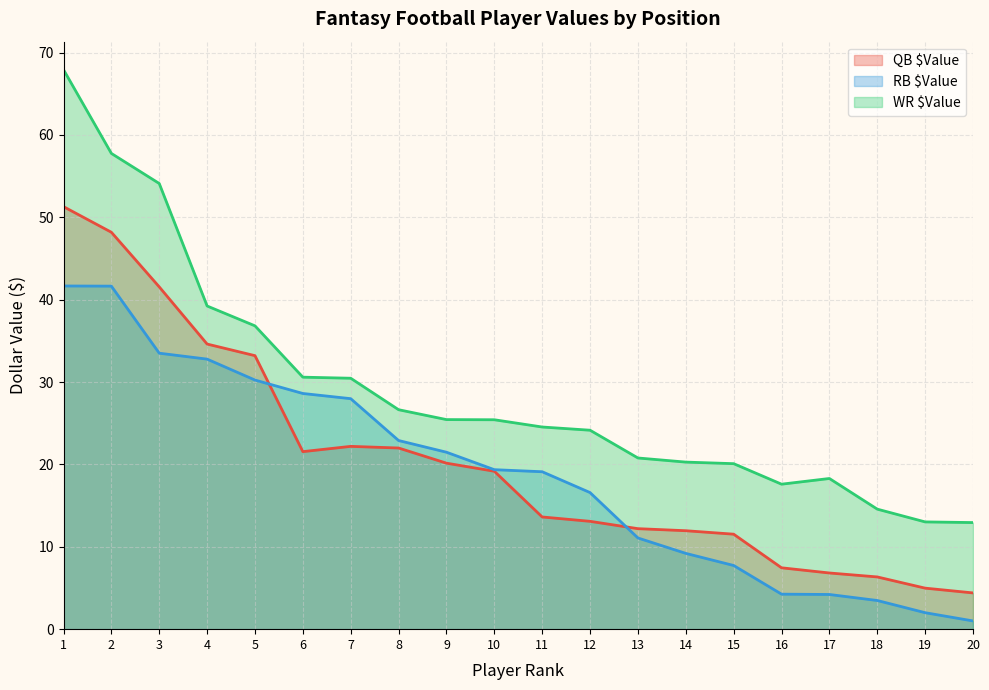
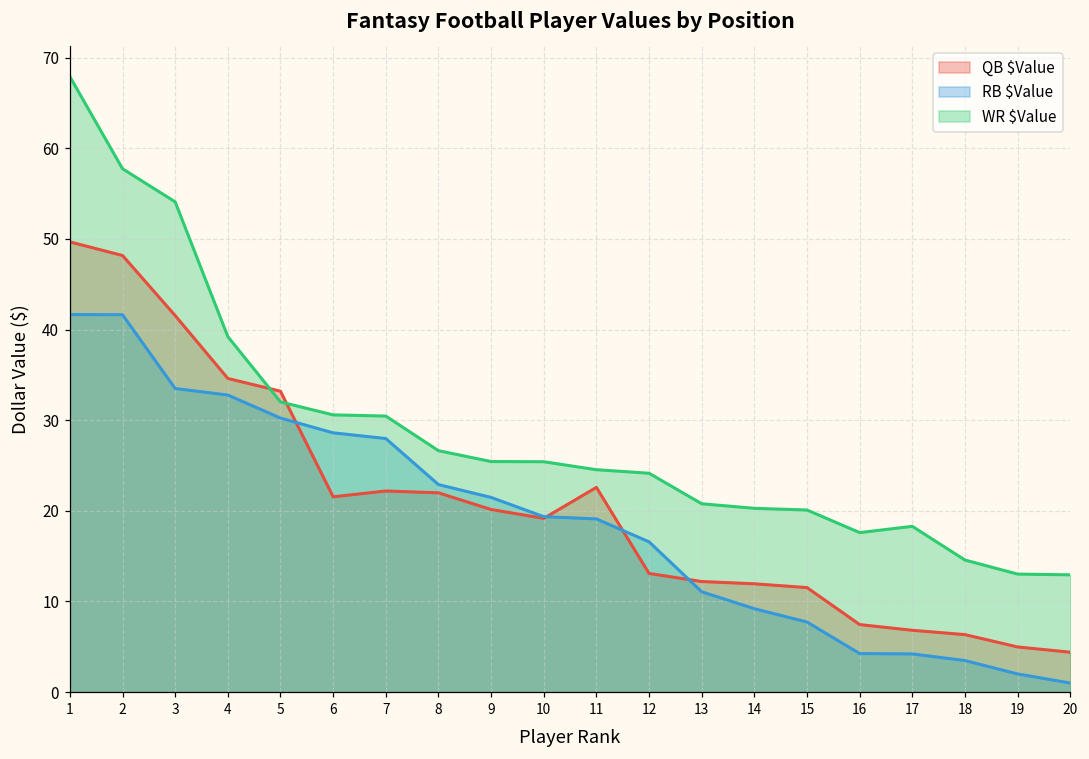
QB $Value, 1: 51 -> 50
WR $Value, 5: 37 -> 32
QB $Value, 11: 14 -> 23
